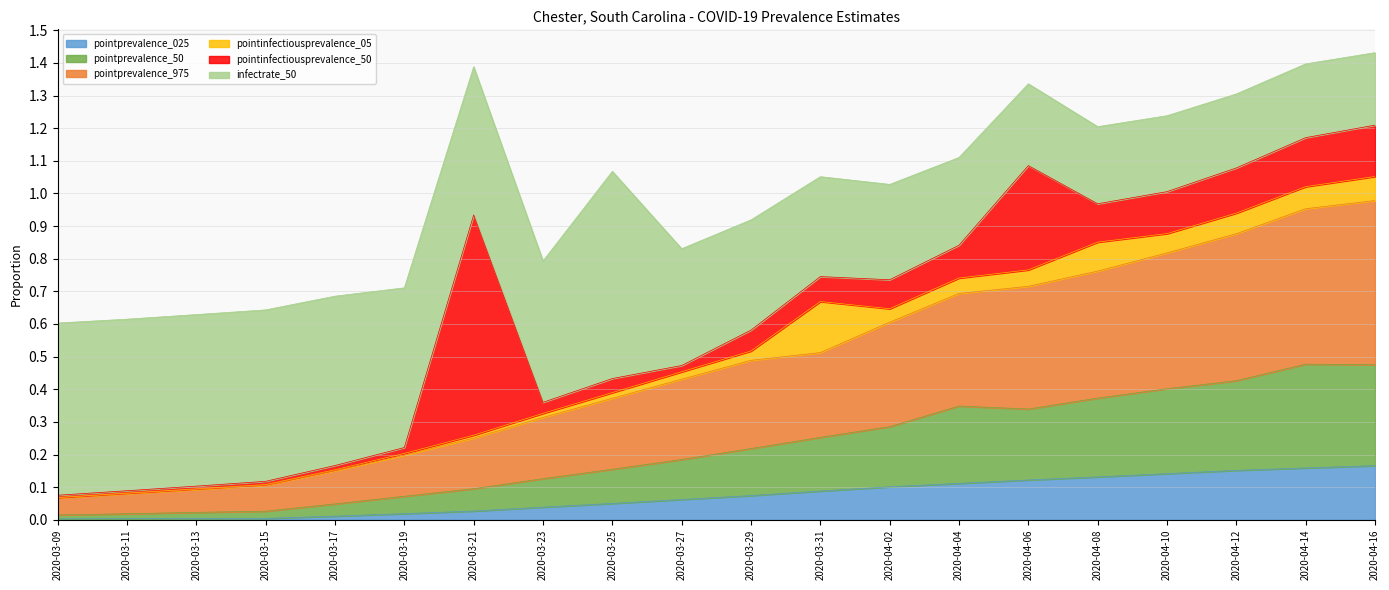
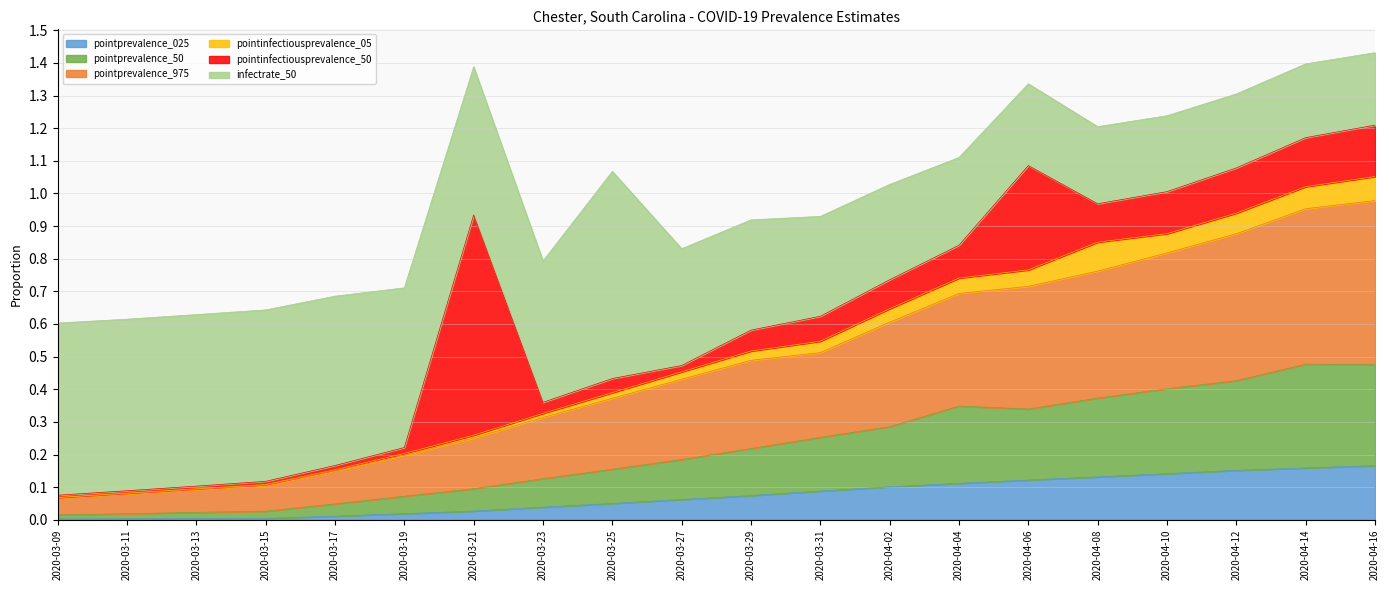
pointinfectiousprevalence_05, 2020-03-31: 0.16 -> 0.03
